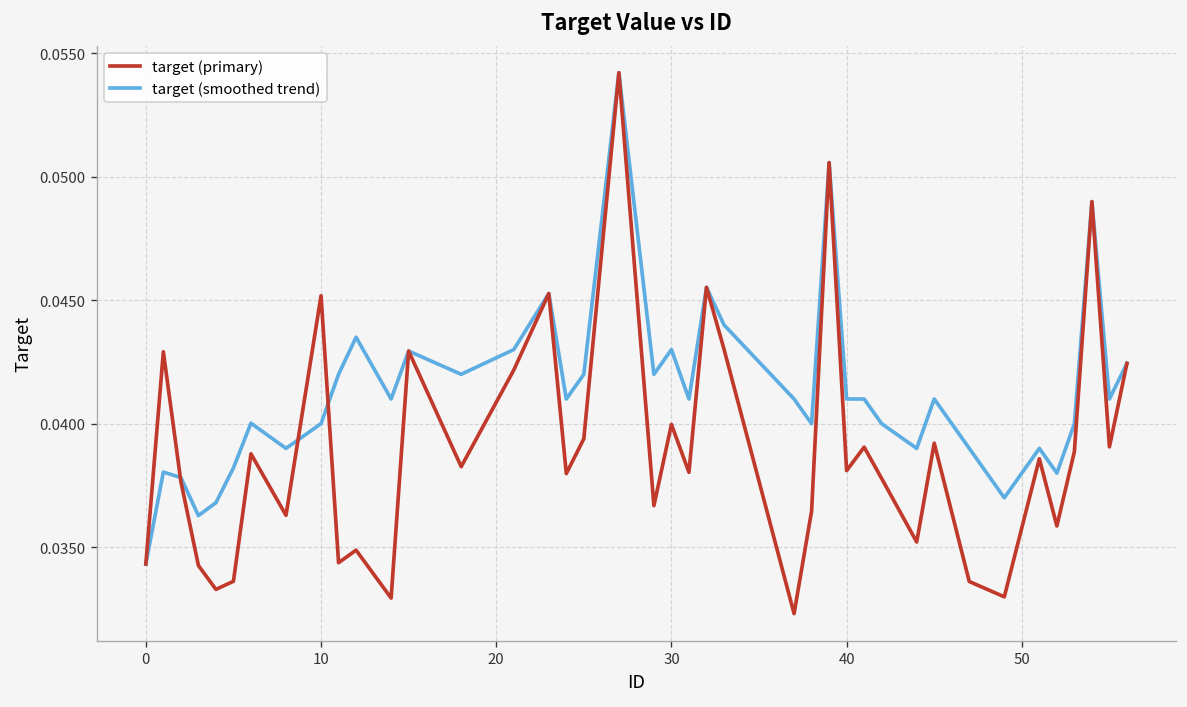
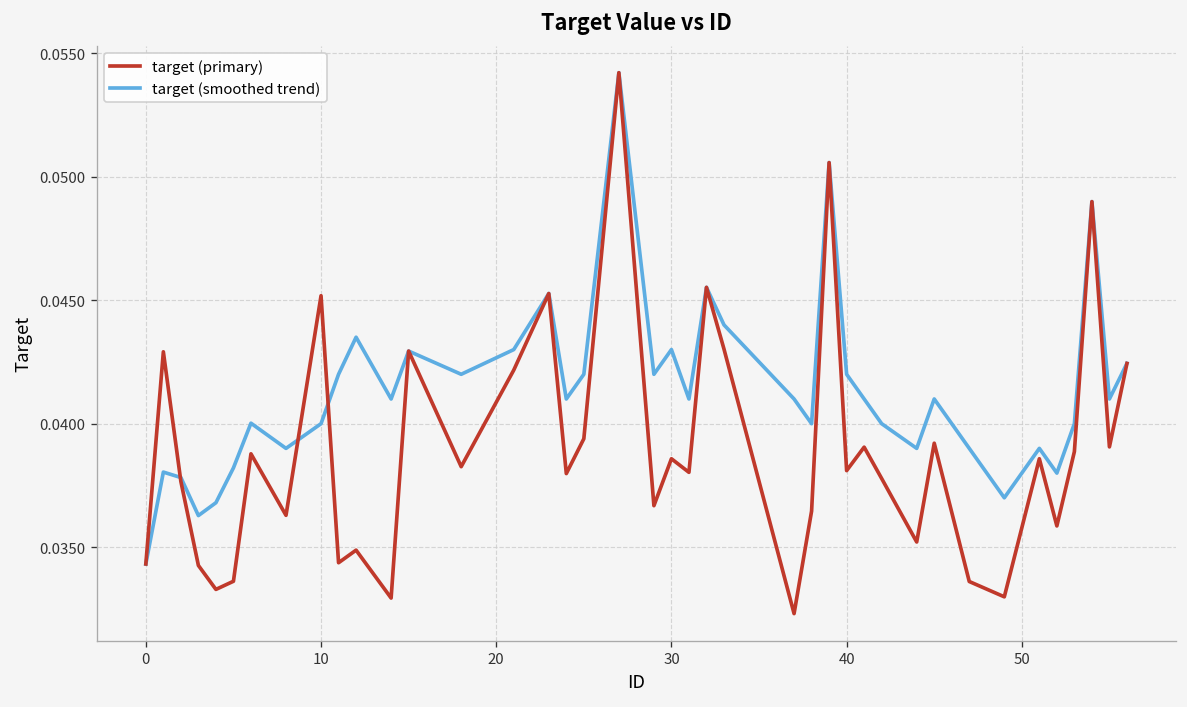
target (primary), 30: 0.0400 -> 0.0386
target (smoothed trend), 40: 0.041 -> 0.042
